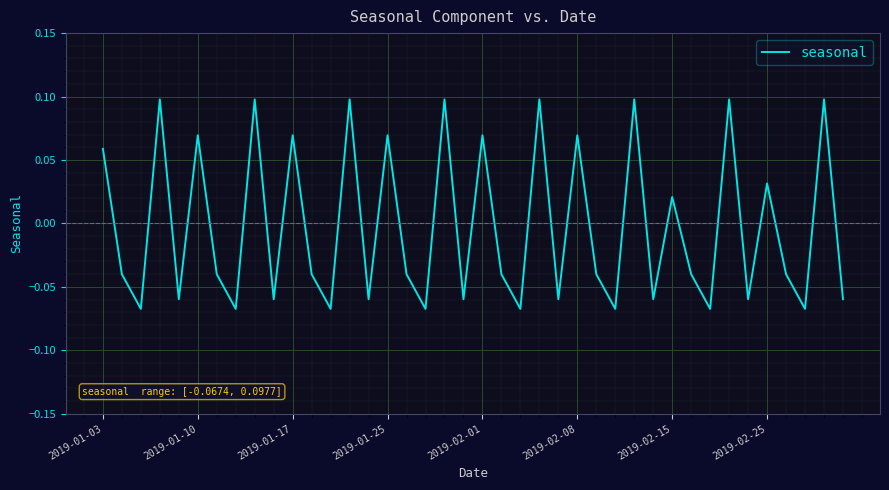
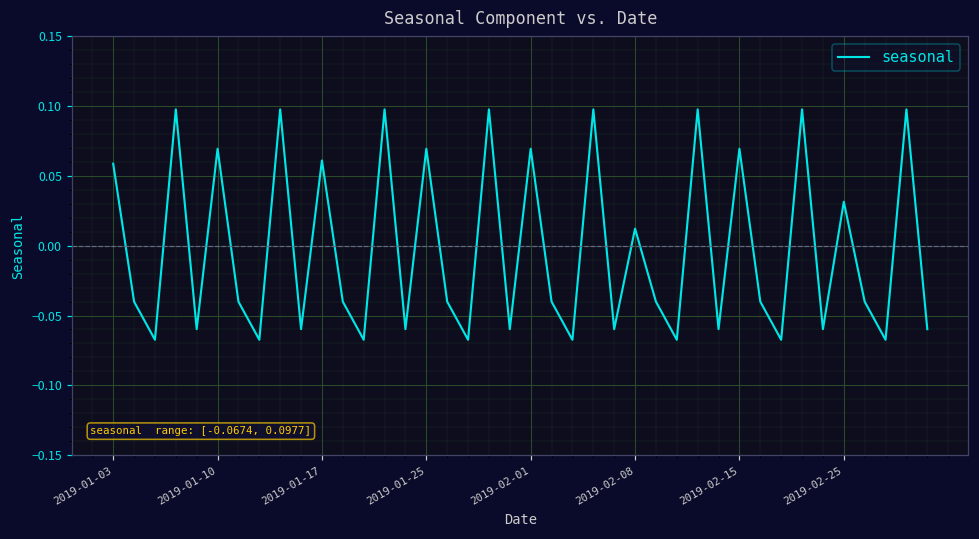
2019-01-17: 0.069 -> 0.061
2019-02-08: 0.069 -> 0.012
2019-02-15: 0.021 -> 0.069
